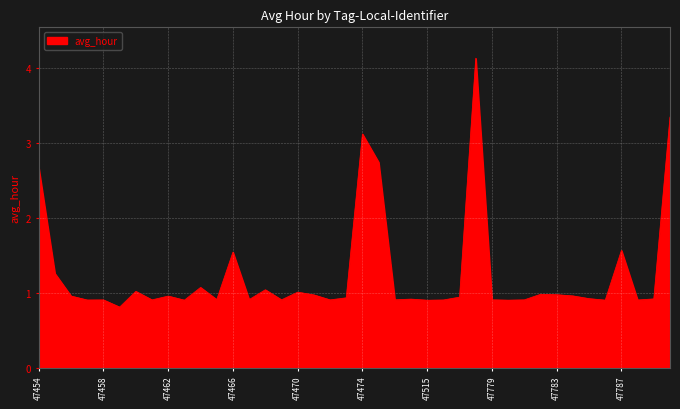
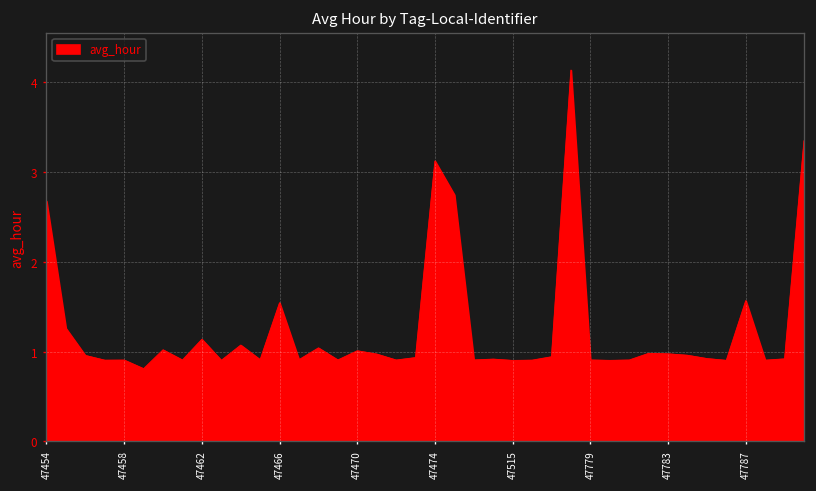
47462: 1.0 -> 1.1
